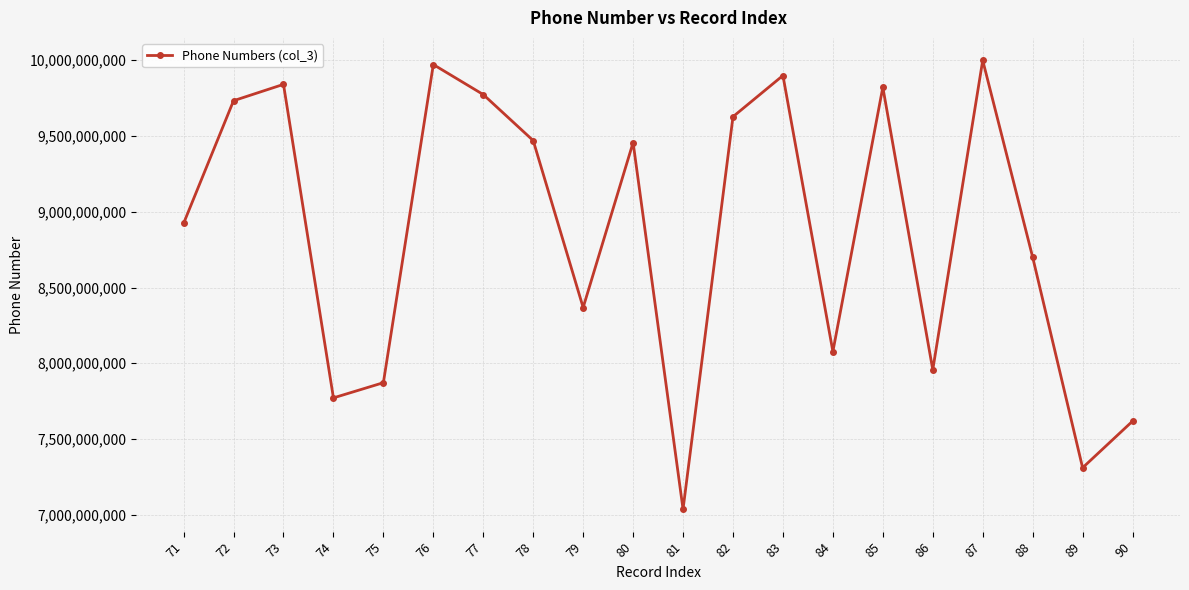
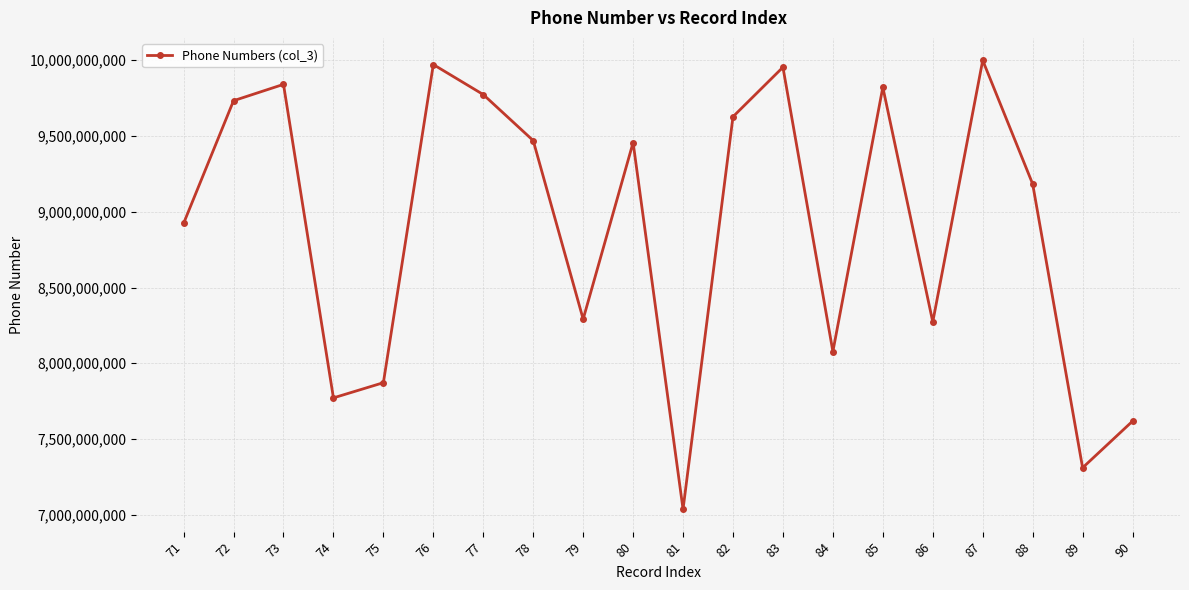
79: 8,370,000,000 -> 8,290,000,000
83: 9,900,000,000 -> 9,950,000,000
86: 7,960,000,000 -> 8,270,000,000
88: 8,700,000,000 -> 9,180,000,000
